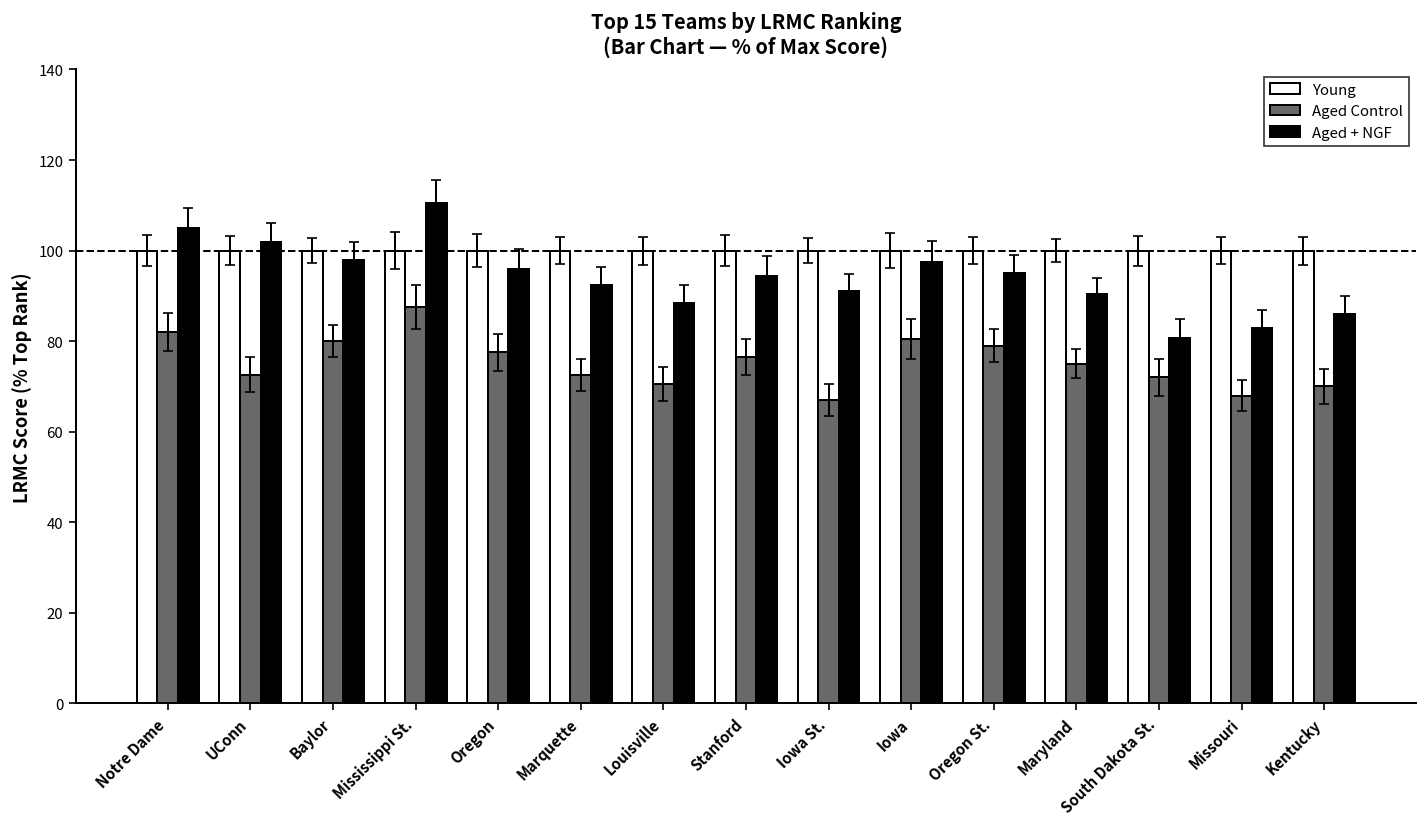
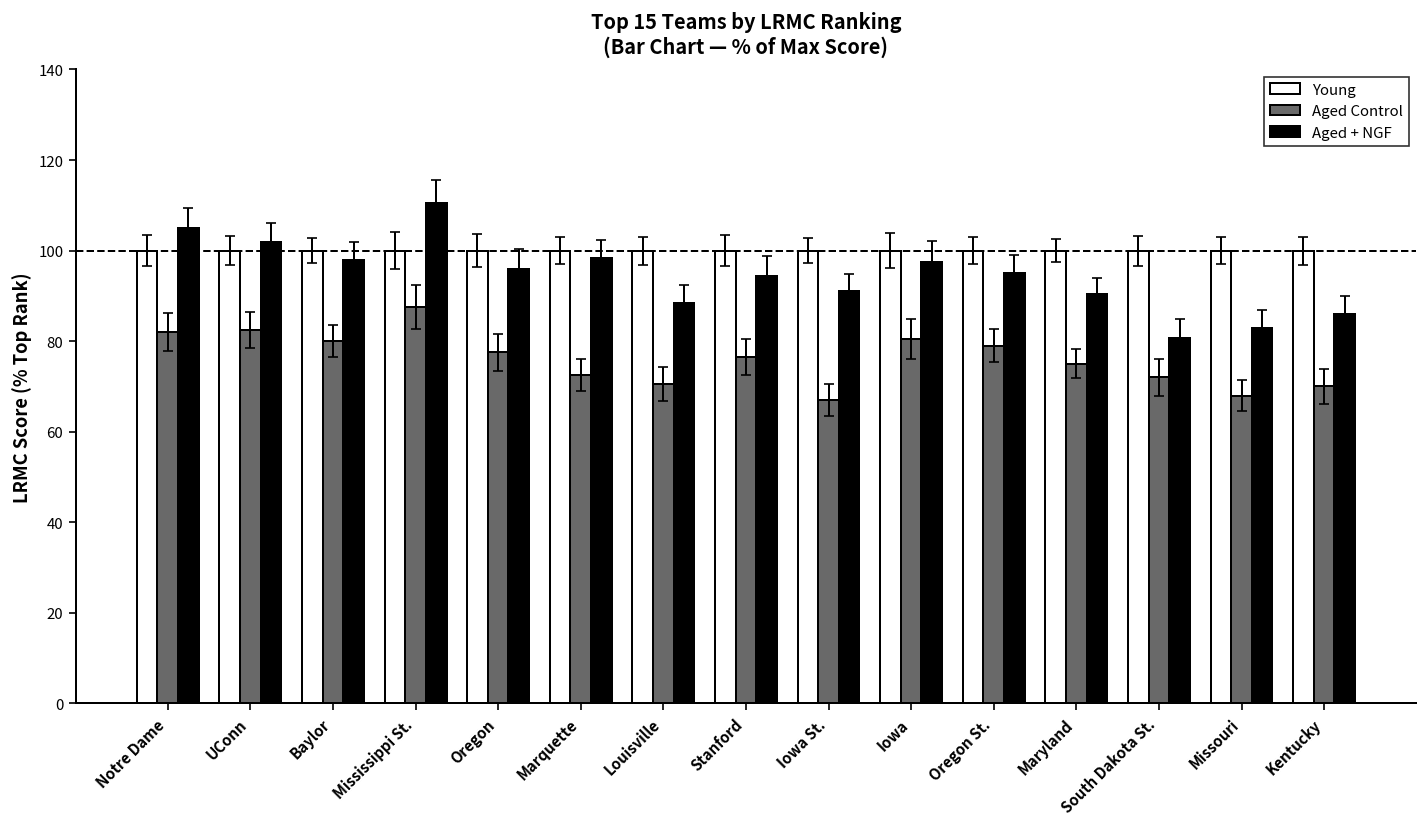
Aged Control, UConn: 73 -> 83
Aged + NGF, Marquette: 93 -> 98
